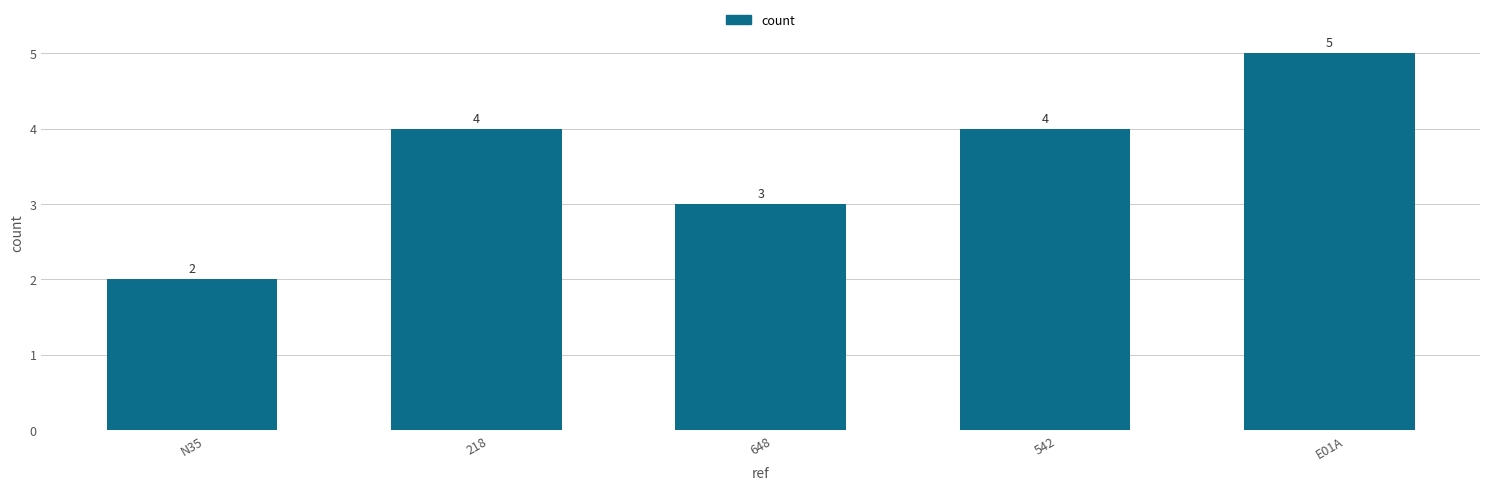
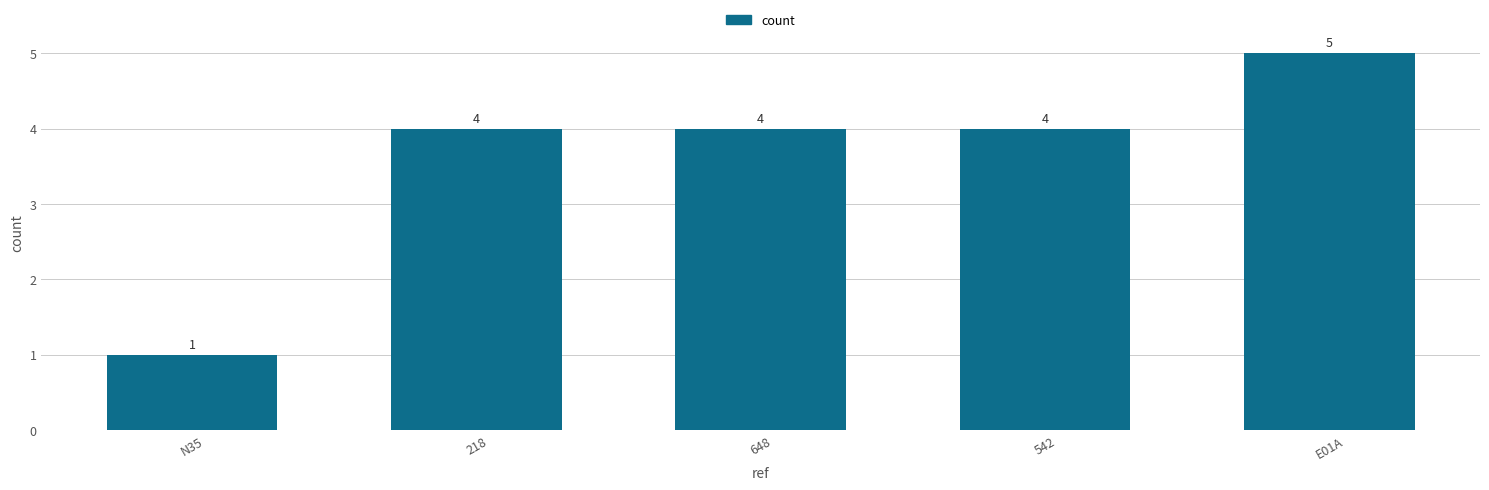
N35: 2 -> 1
648: 3 -> 4
